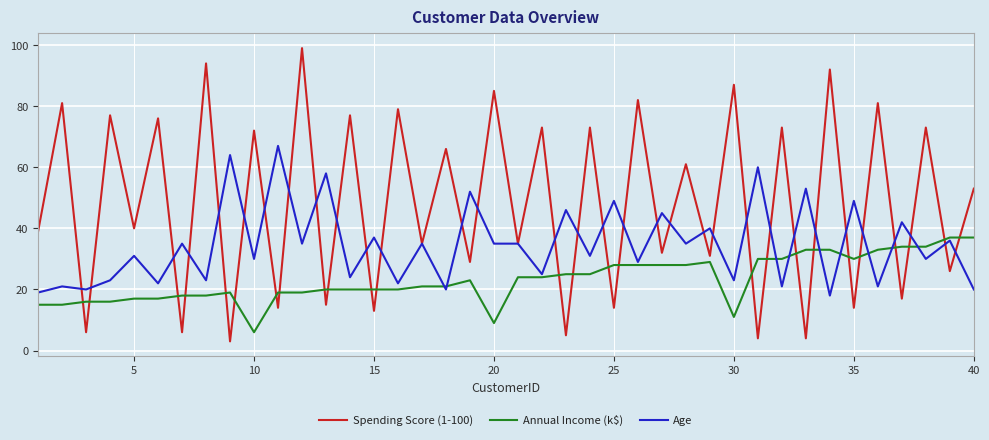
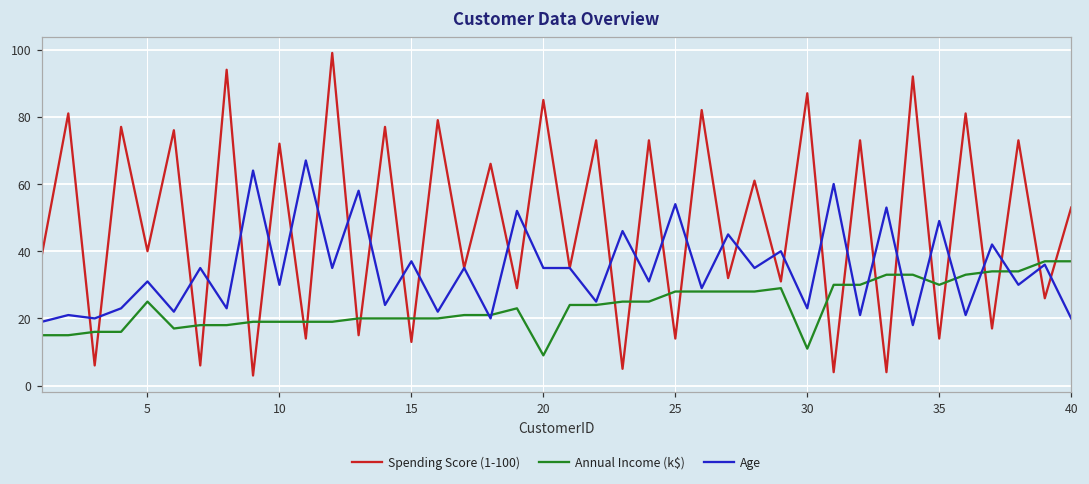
Annual Income (k$), 5: 17 -> 25
Annual Income (k$), 10: 6 -> 19
Age, 25: 49 -> 54
